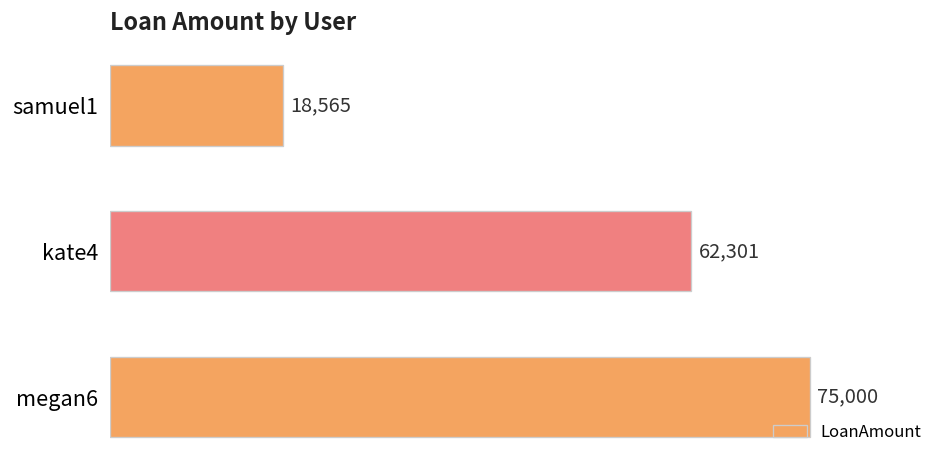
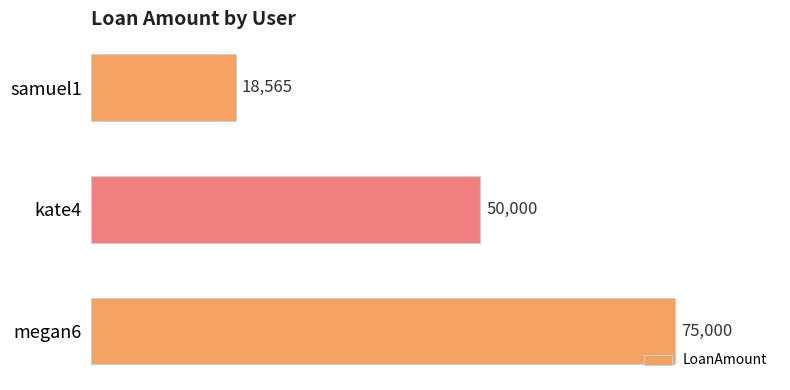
kate4: 62,301 -> 50,000
